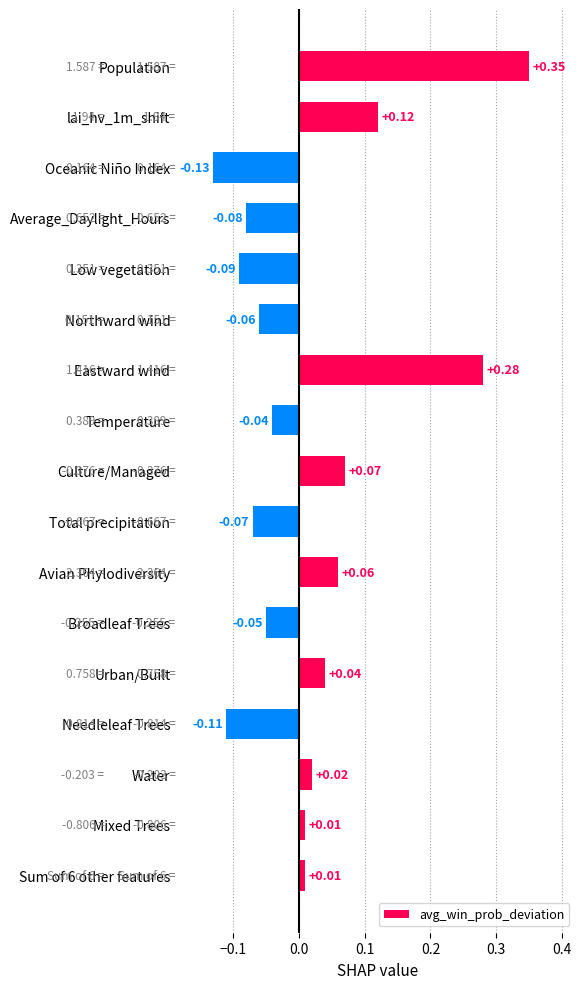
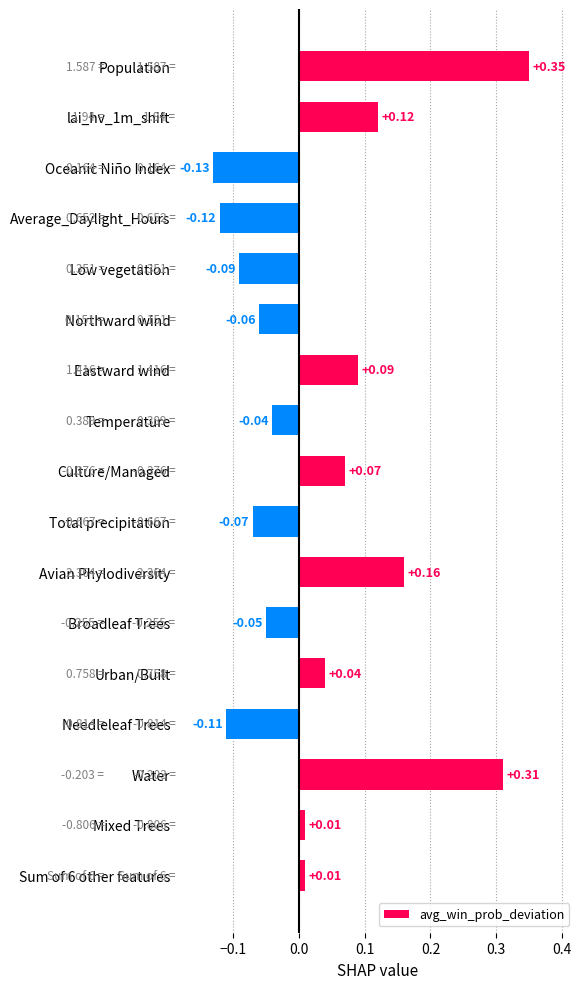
Average_Daylight_Hours: -0.08 -> -0.12
Eastward wind: +0.28 -> +0.09
Avian Phylodiversity: +0.06 -> +0.16
Water: +0.02 -> +0.31
